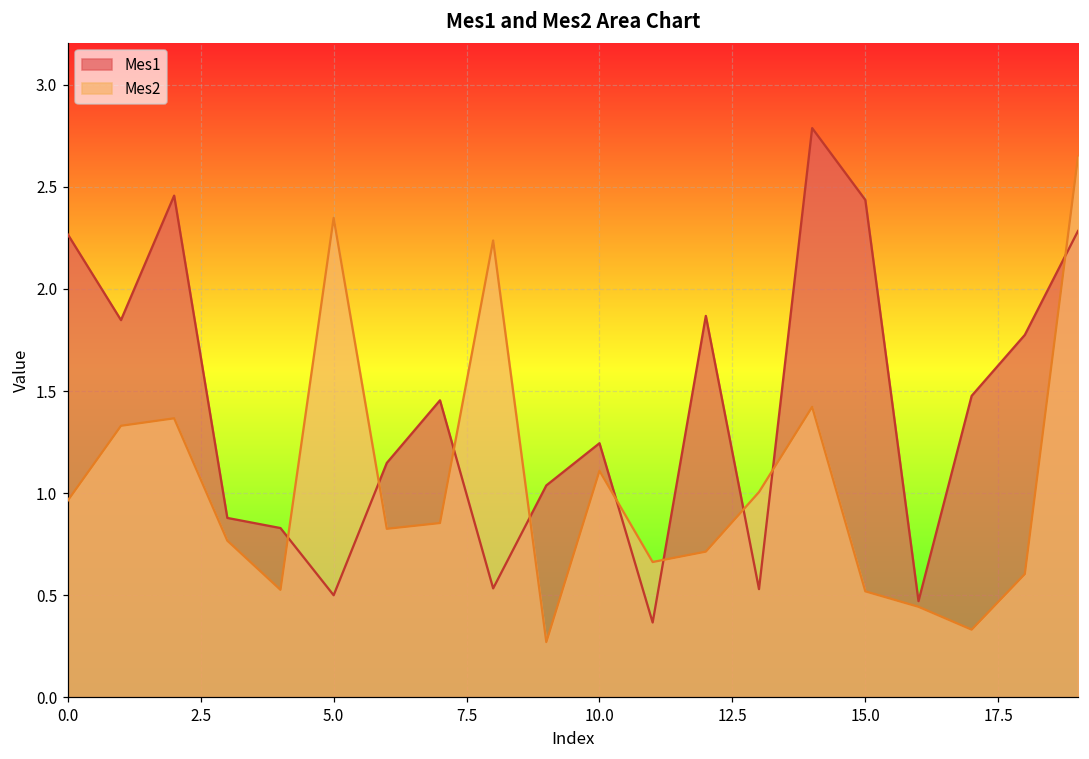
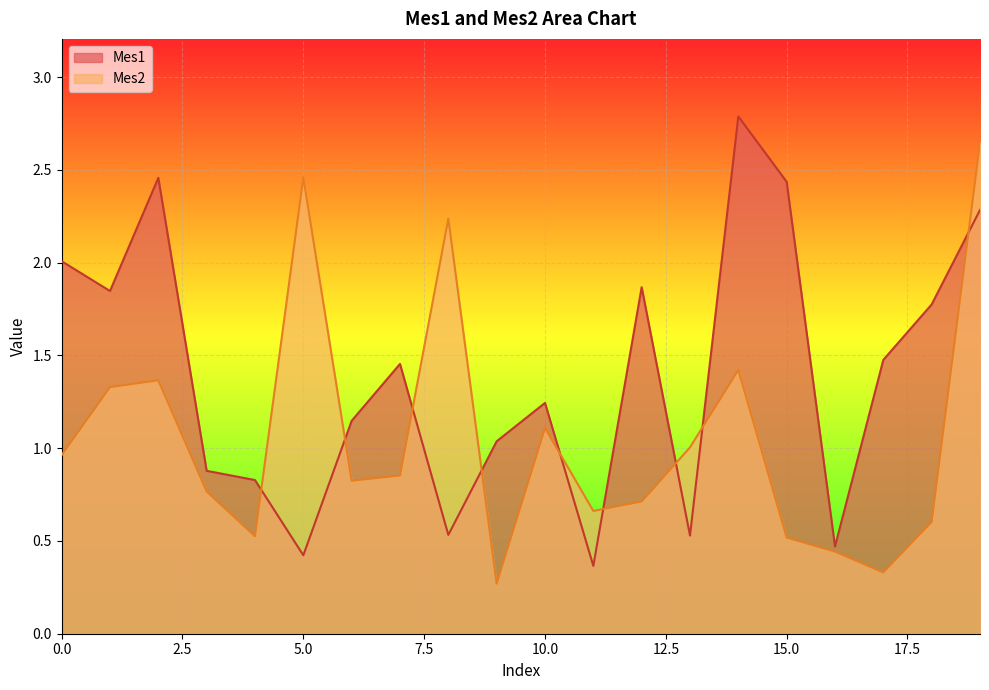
Mes1, 0.0: 2.27 -> 2.01
Mes1, 5.0: 0.50 -> 0.42
Mes2, 5.0: 2.35 -> 2.46
